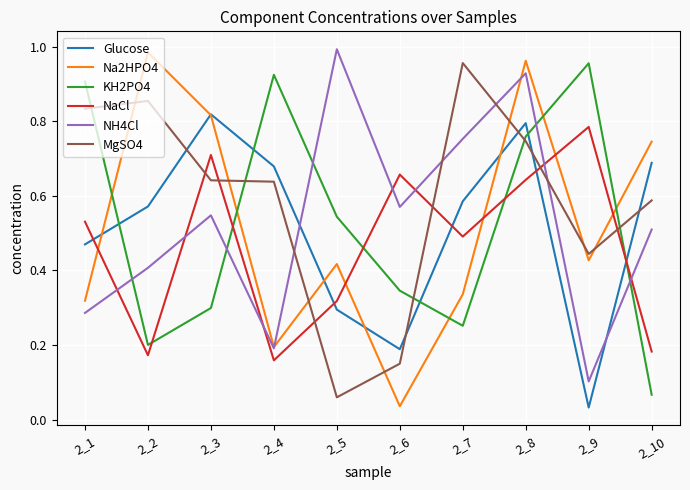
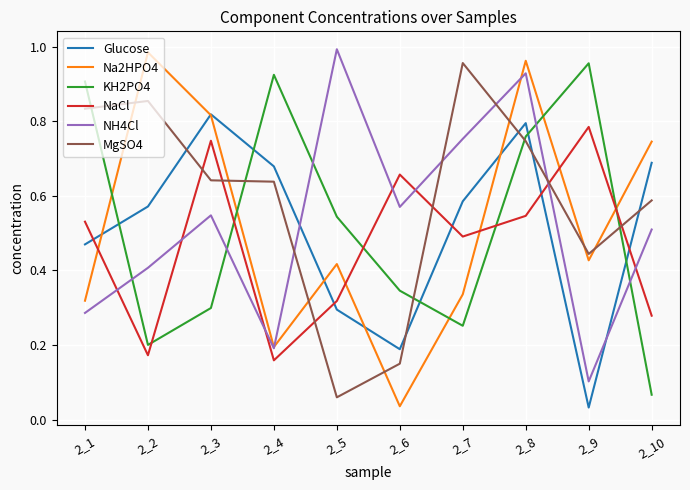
NaCl, 2_3: 0.71 -> 0.75
NaCl, 2_8: 0.64 -> 0.55
NaCl, 2_10: 0.18 -> 0.28
